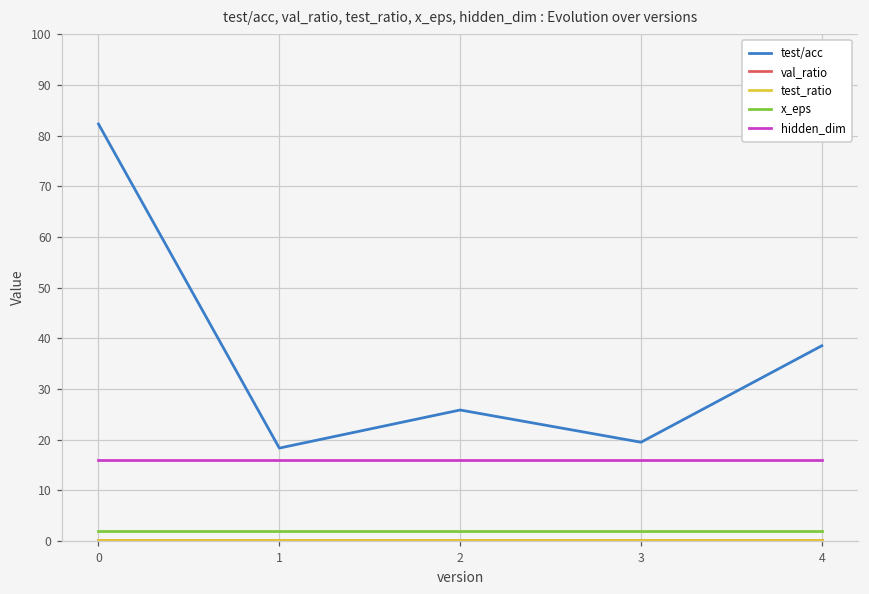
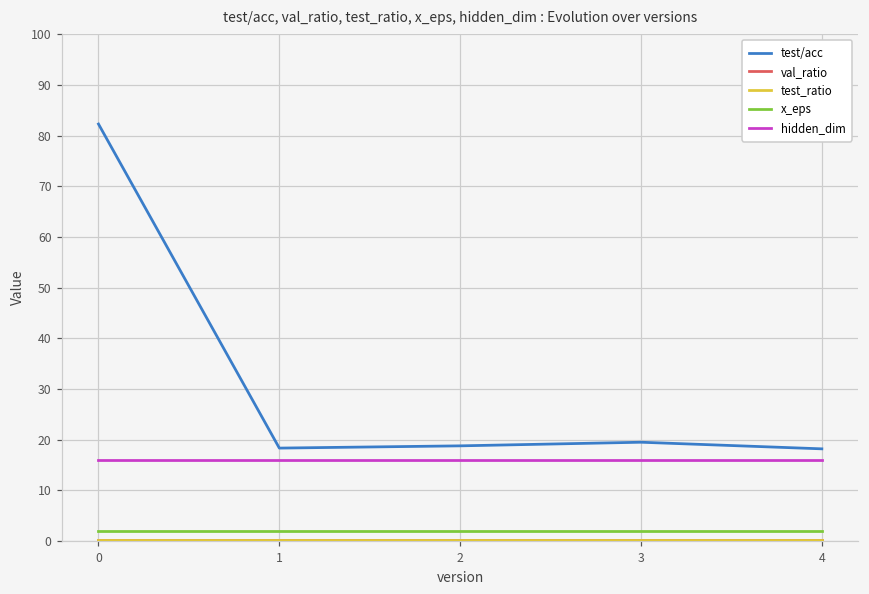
test/acc, 2: 26 -> 19
test/acc, 4: 39 -> 18
